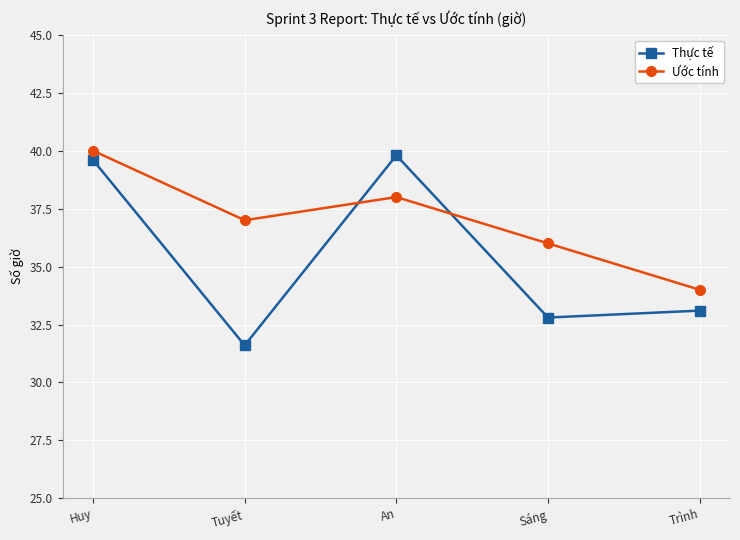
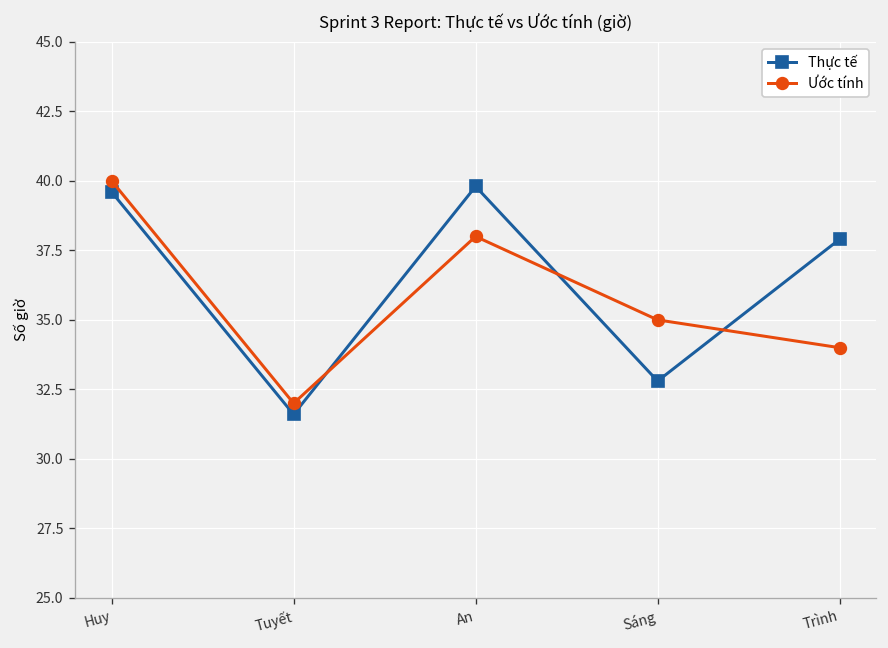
Ước tính, Tuyết: 37 -> 32
Ước tính, Sáng: 36 -> 35
Thực tế, Trình: 33.1 -> 37.9
